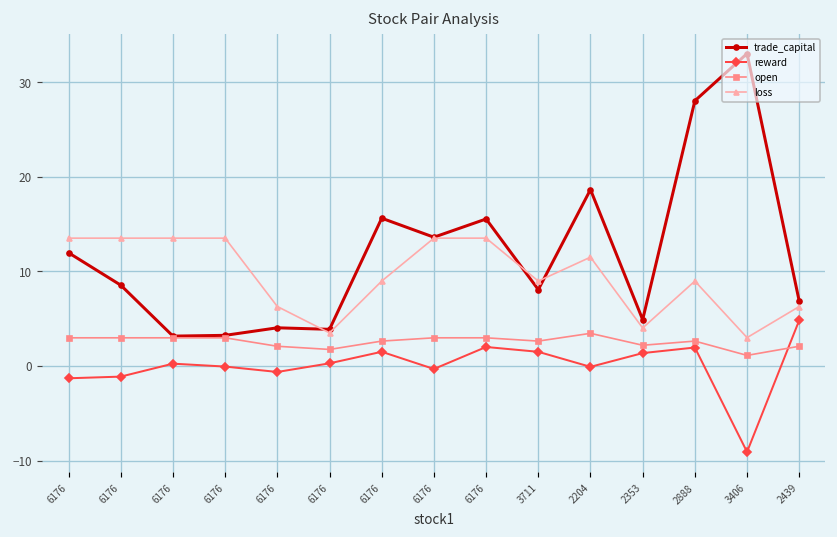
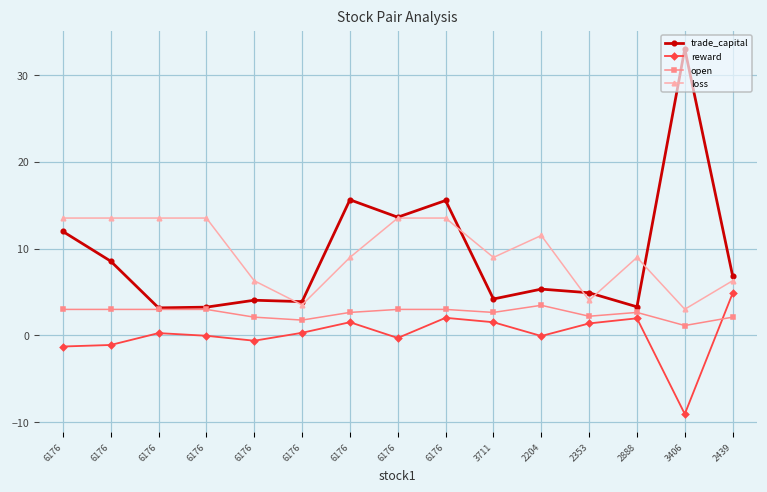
trade_capital, 3711: 8 -> 4
trade_capital, 2204: 19 -> 5
trade_capital, 2888: 28 -> 3
